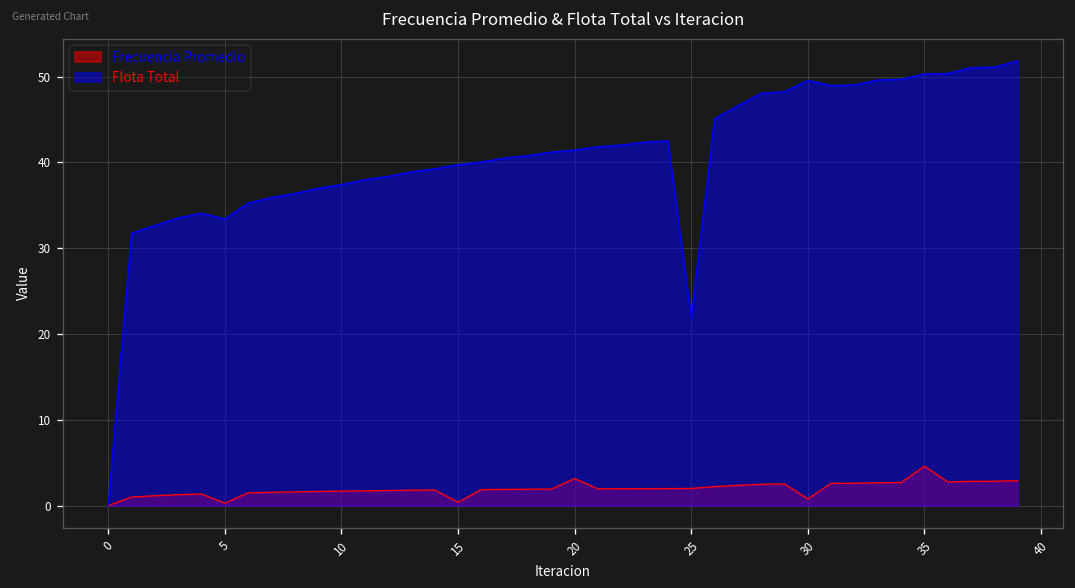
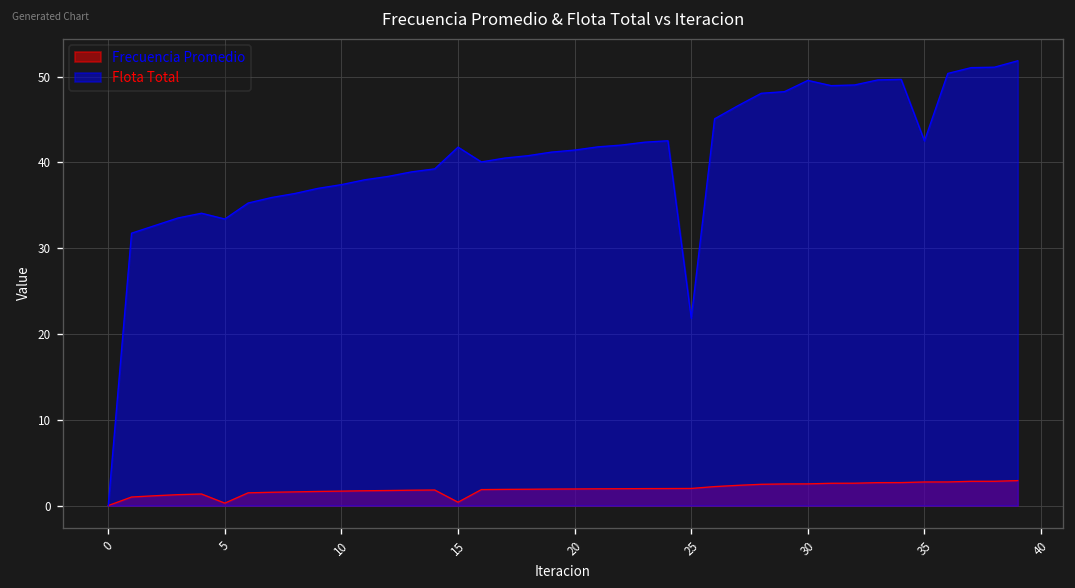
Flota Total, 15: 40 -> 42
Frecuencia Promedio, 20: 3 -> 2
Frecuencia Promedio, 30: 1 -> 3
Frecuencia Promedio, 35: 5 -> 3
Flota Total, 35: 50 -> 42
